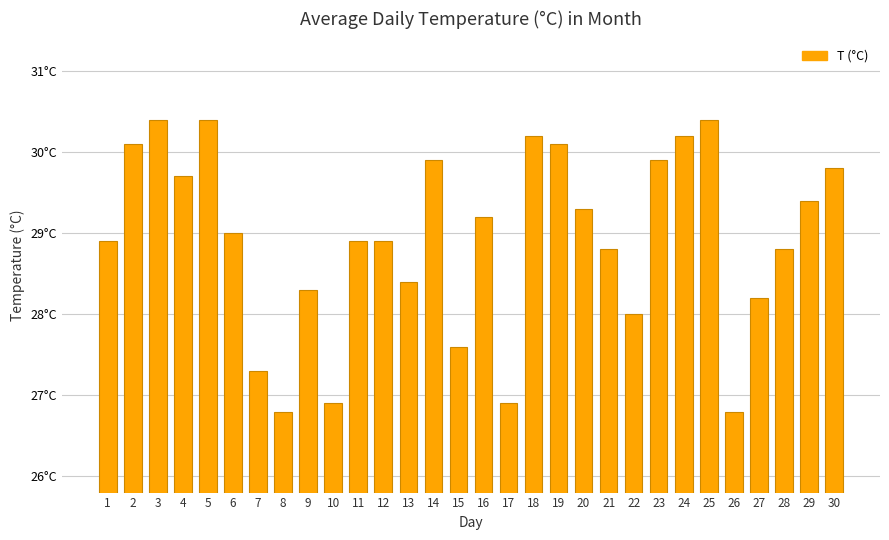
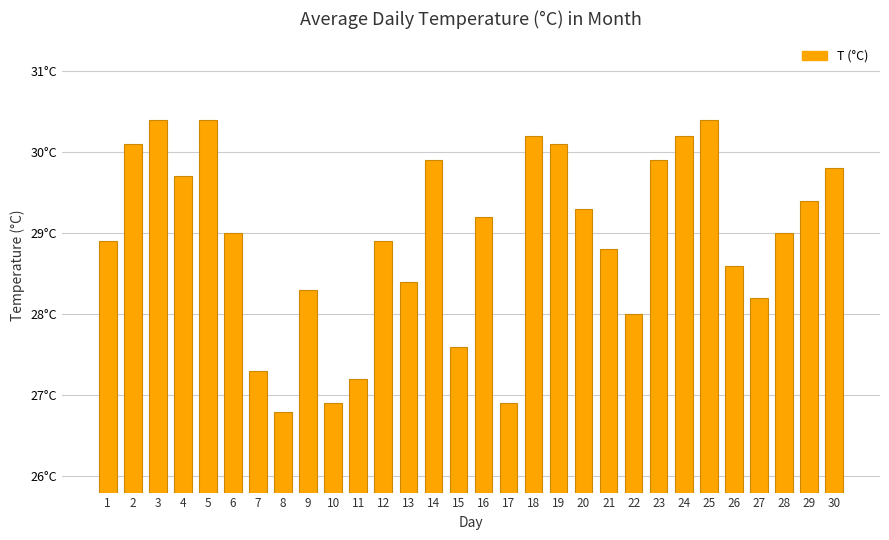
11: 28.9°C -> 27.2°C
26: 26.8°C -> 28.6°C
28: 28.8°C -> 29.0°C
